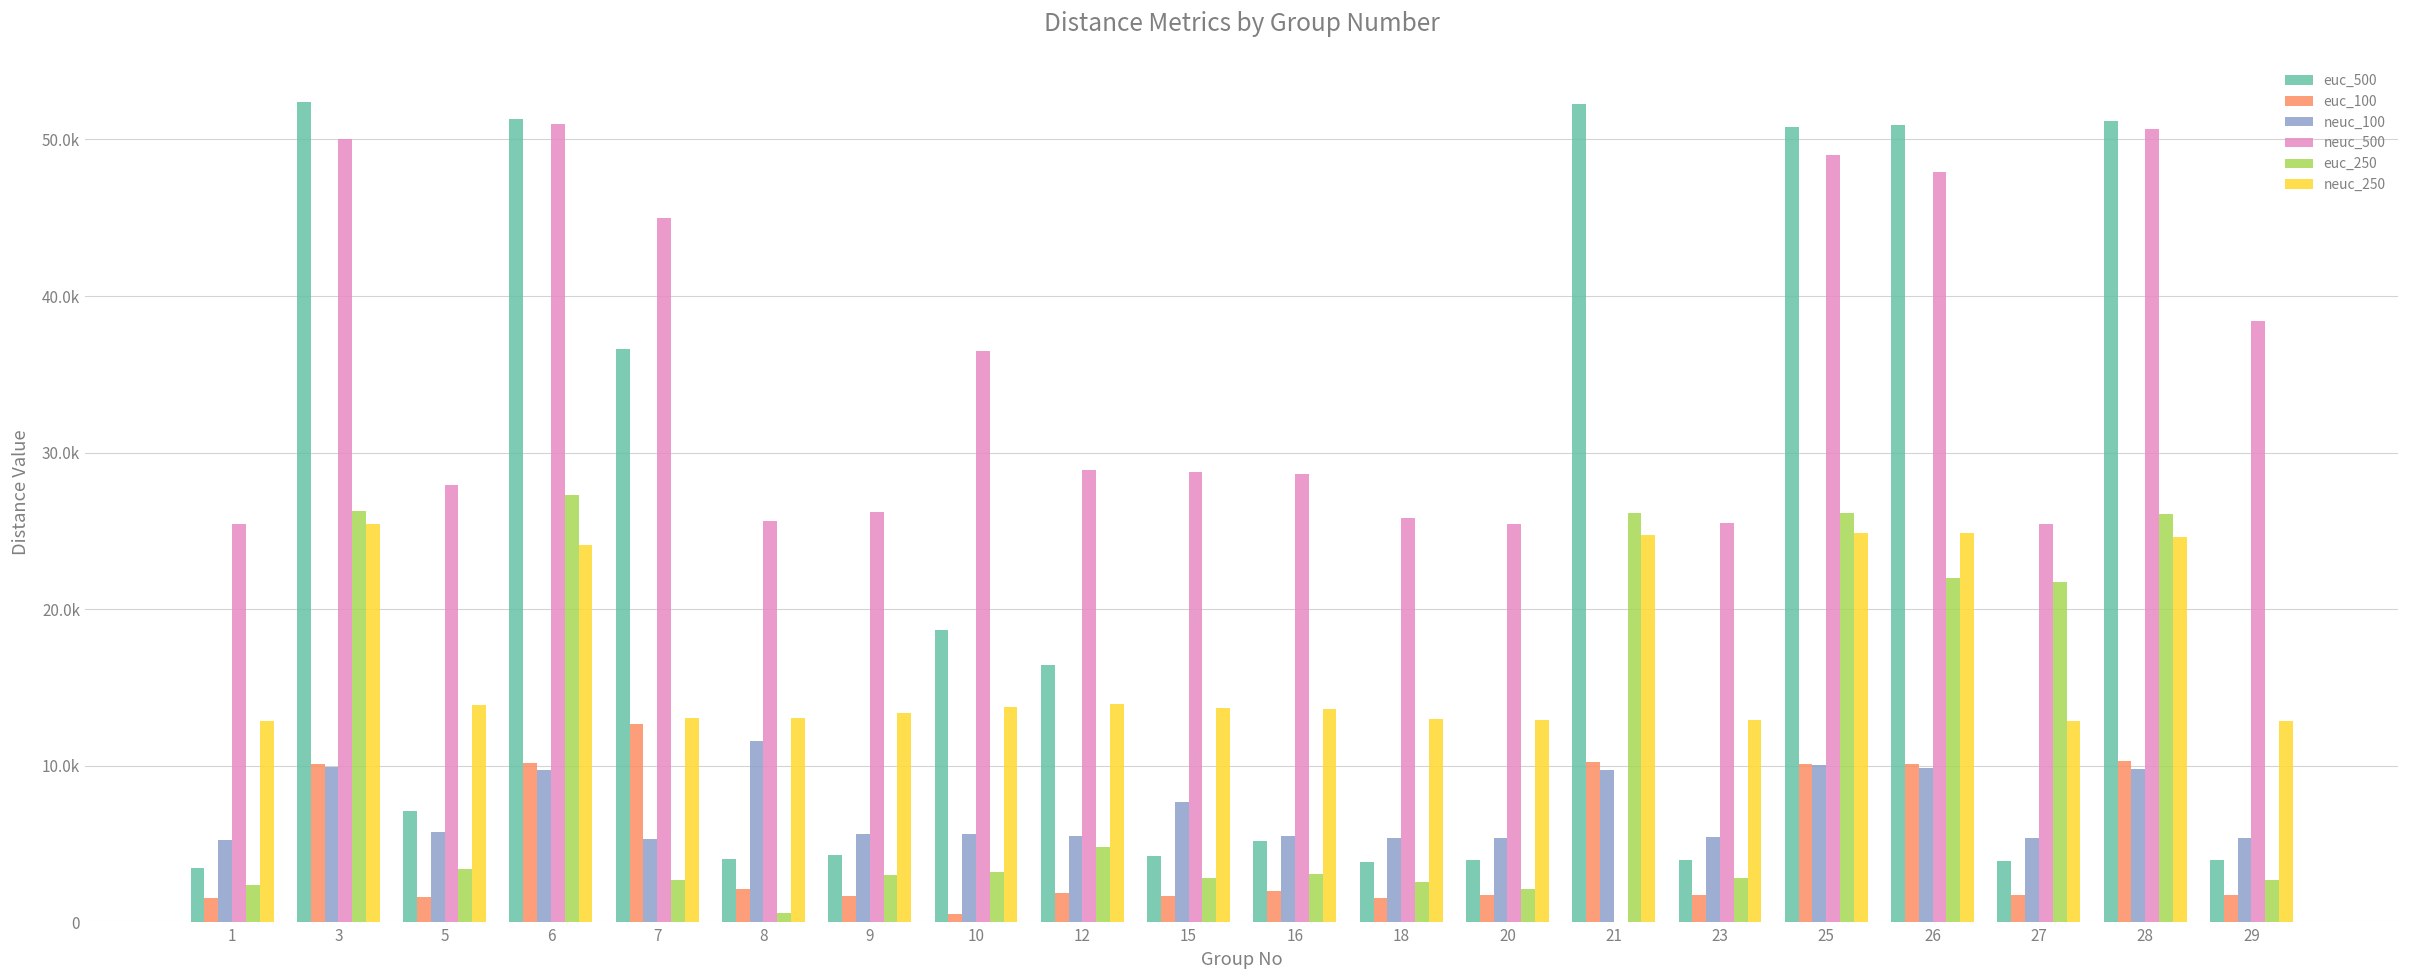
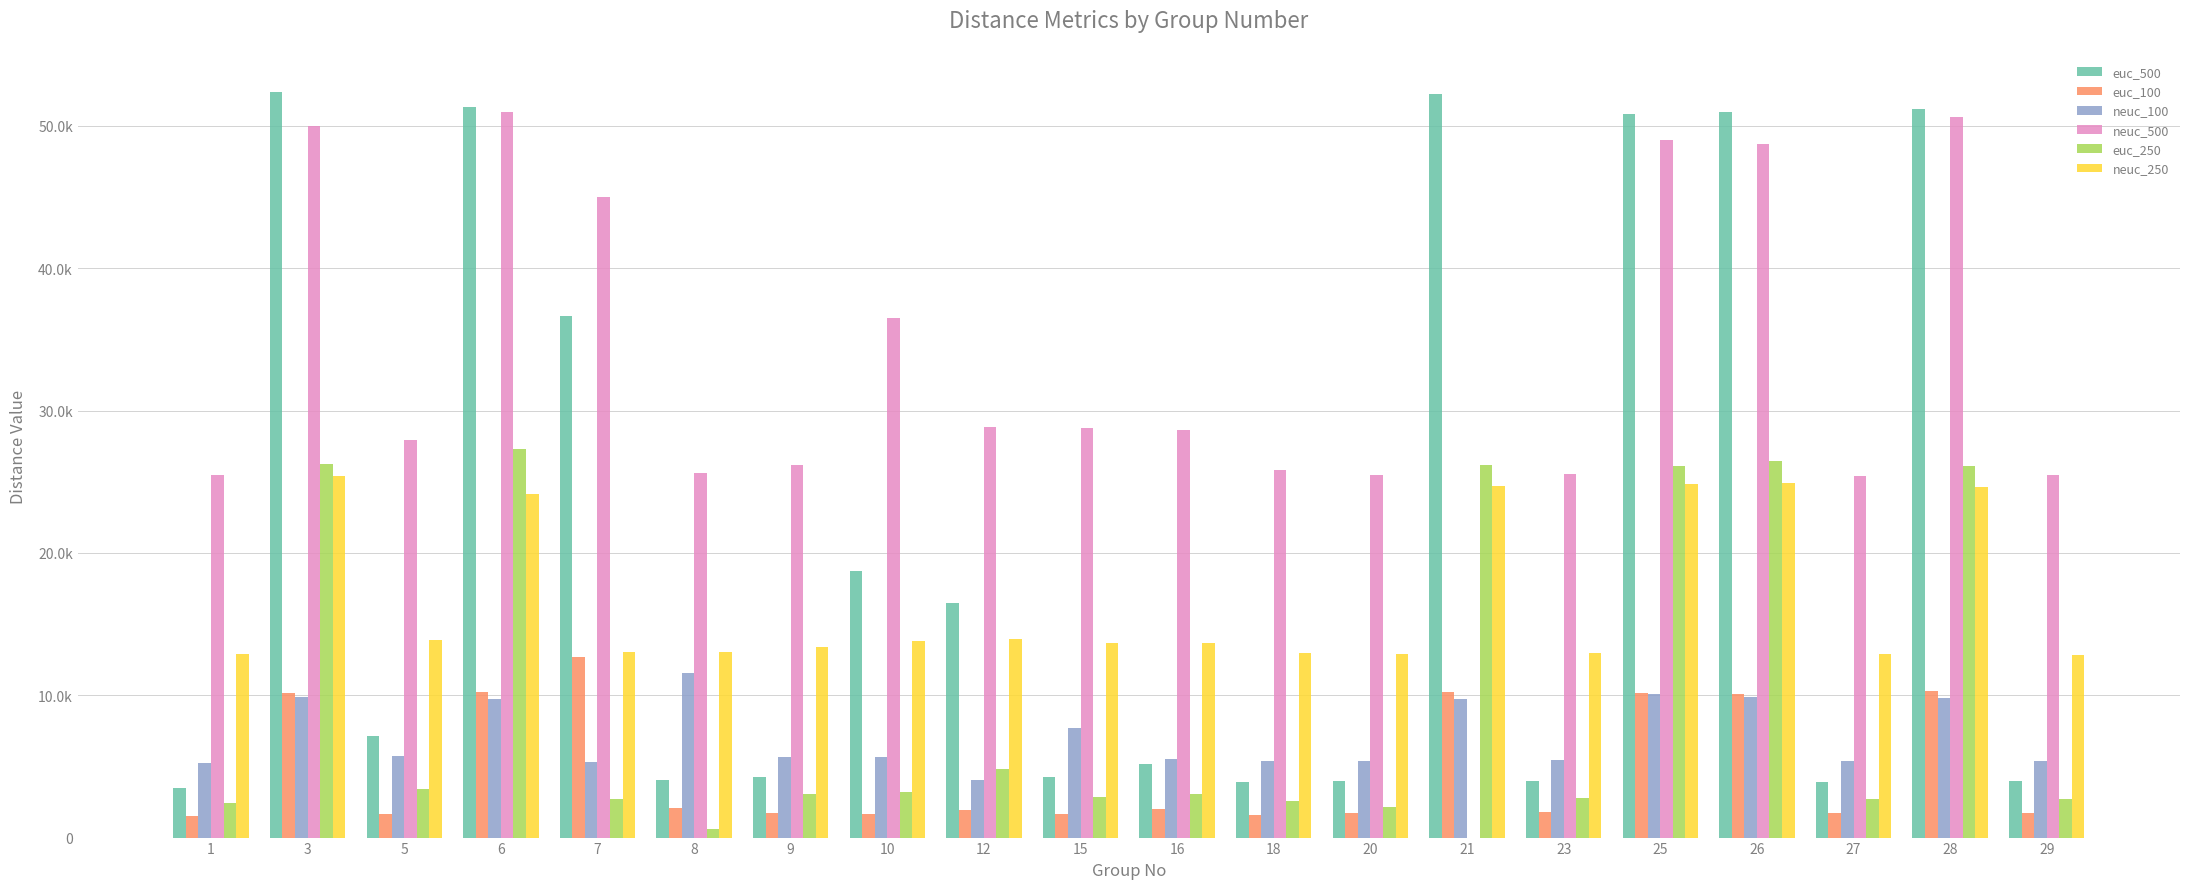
euc_100, 10: 500 -> 1600
neuc_100, 12: 5500 -> 4000
neuc_500, 26: 47900 -> 48800
euc_250, 26: 22000 -> 26400
euc_250, 27: 21700 -> 2700
neuc_500, 29: 38400 -> 25500
